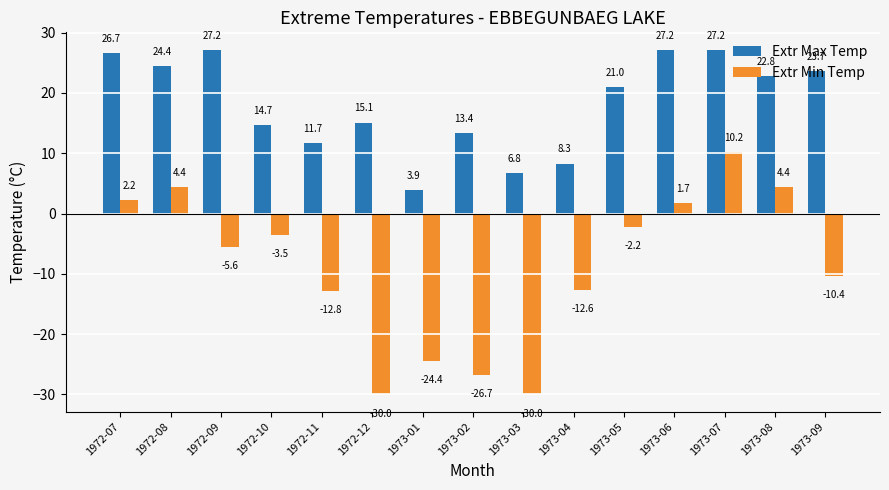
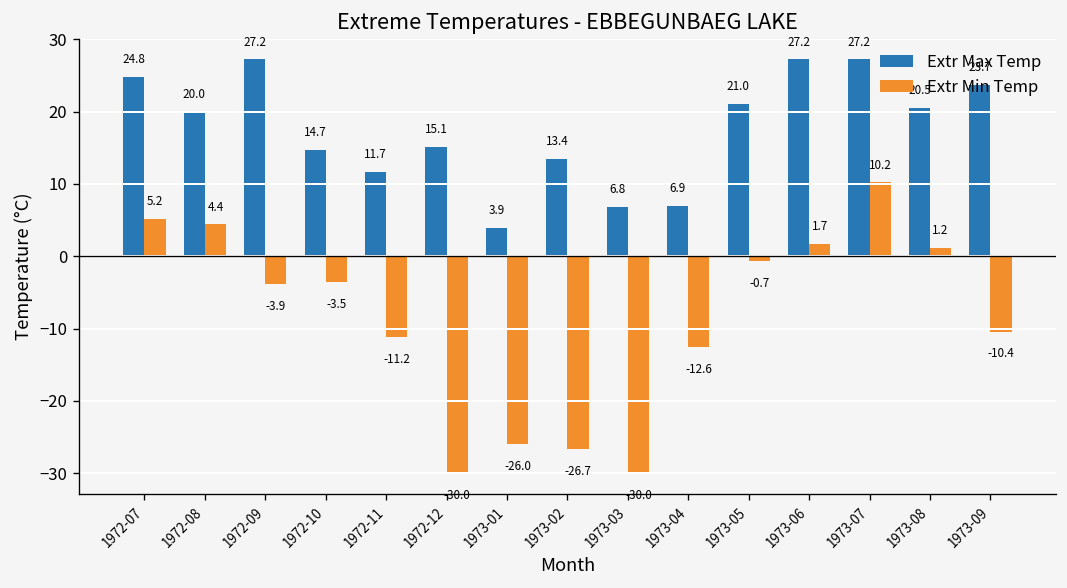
Extr Max Temp, 1972-07: 26.7 -> 24.8
Extr Min Temp, 1972-07: 2.2 -> 5.2
Extr Max Temp, 1972-08: 24.4 -> 20.0
Extr Min Temp, 1972-09: -5.6 -> -3.9
Extr Min Temp, 1972-11: -12.8 -> -11.2
Extr Min Temp, 1973-01: -24.4 -> -26.0
Extr Max Temp, 1973-04: 8.3 -> 6.9
Extr Min Temp, 1973-05: -2.2 -> -0.7
Extr Max Temp, 1973-08: 22.8 -> 20.5
Extr Min Temp, 1973-08: 4.4 -> 1.2
